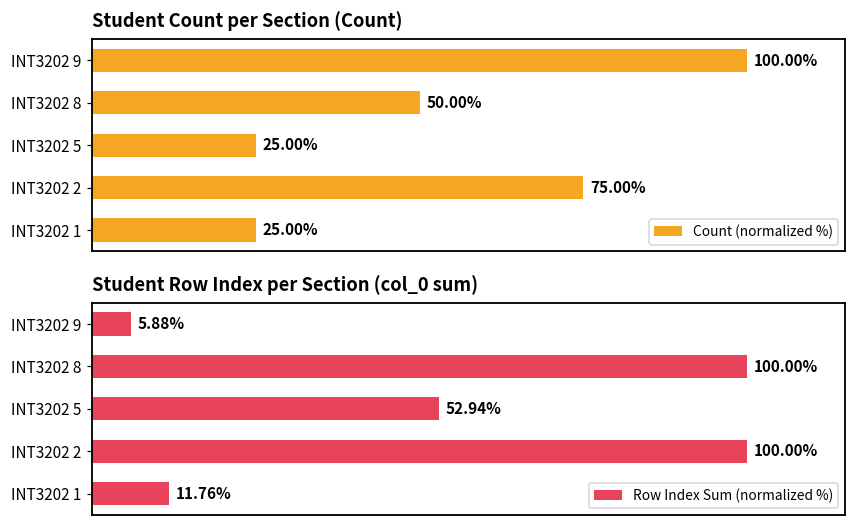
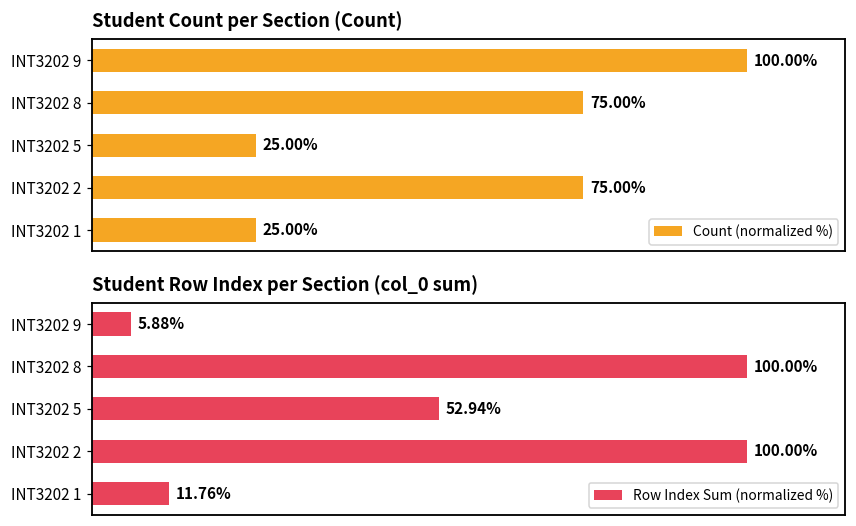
Student Count per Section (Count), INT3202 8: 50.00% -> 75.00%
